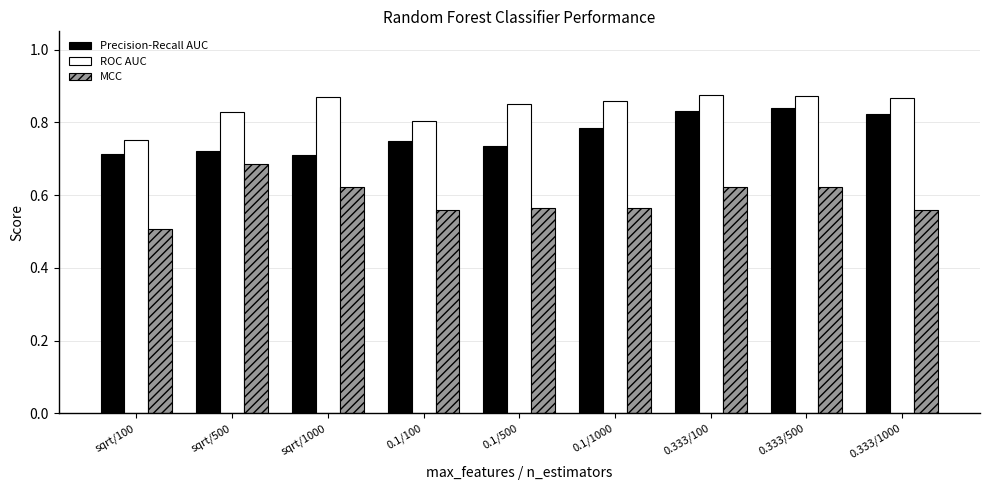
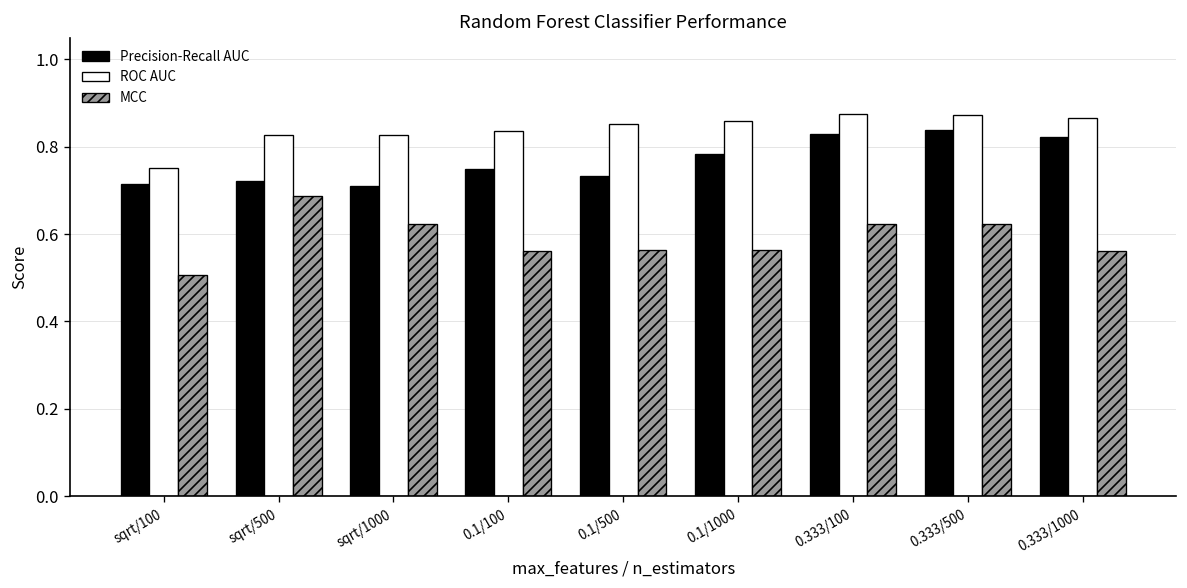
ROC AUC, sqrt/1000: 0.87 -> 0.83
ROC AUC, 0.1/100: 0.80 -> 0.84
